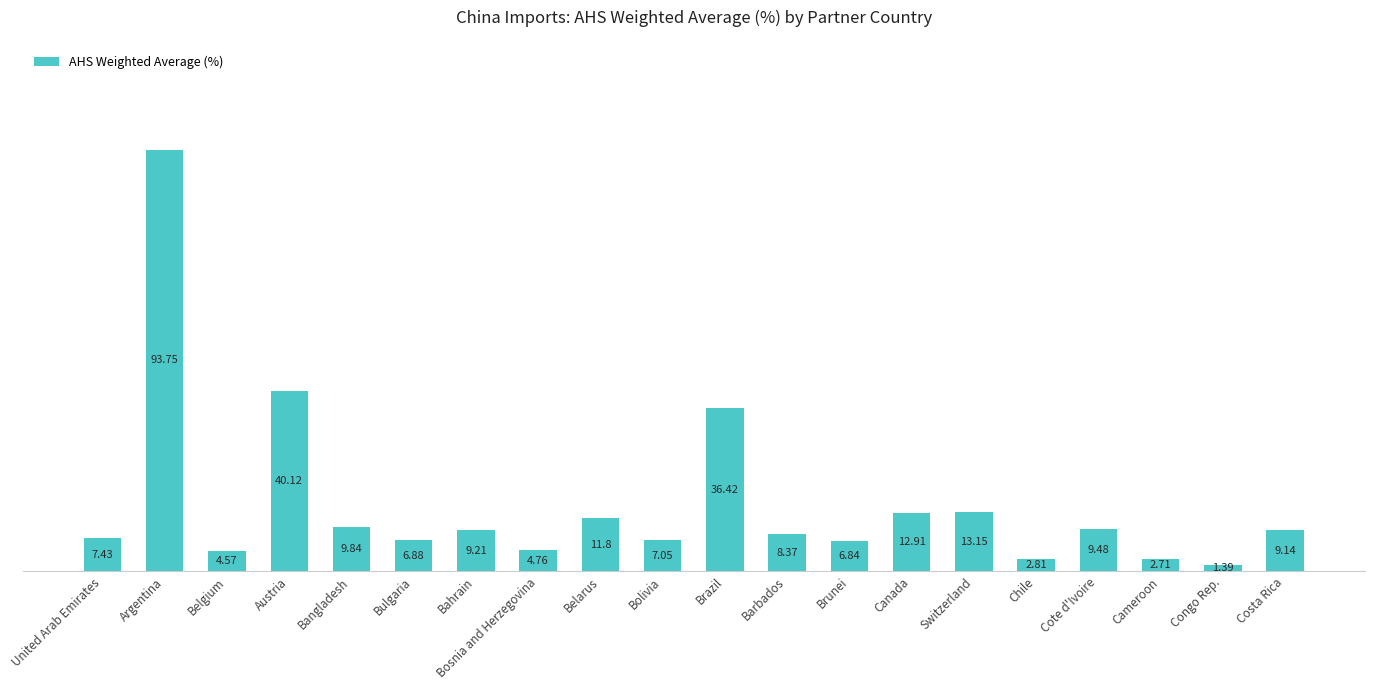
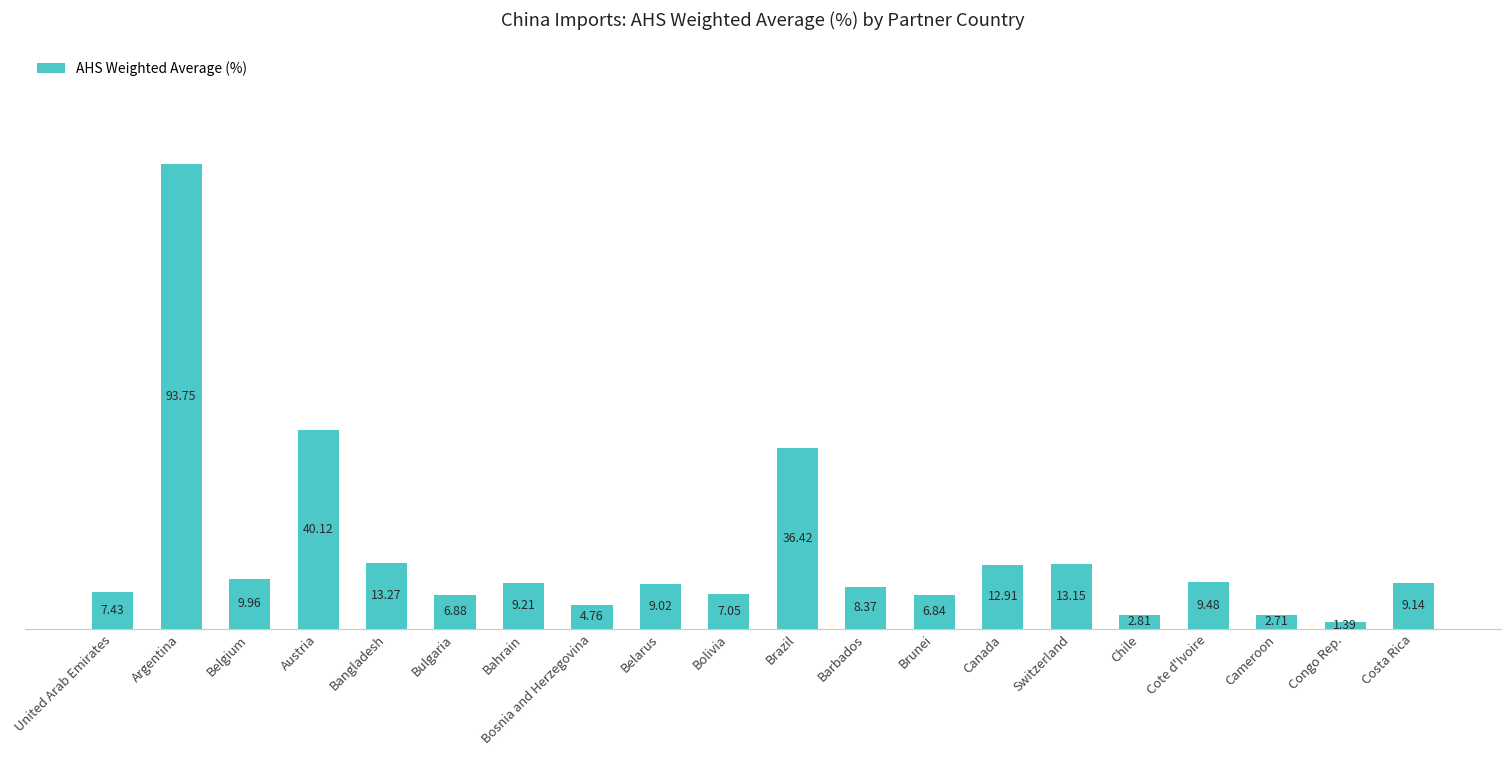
Belgium: 4.57 -> 9.96
Bangladesh: 9.84 -> 13.27
Belarus: 11.8 -> 9.02
